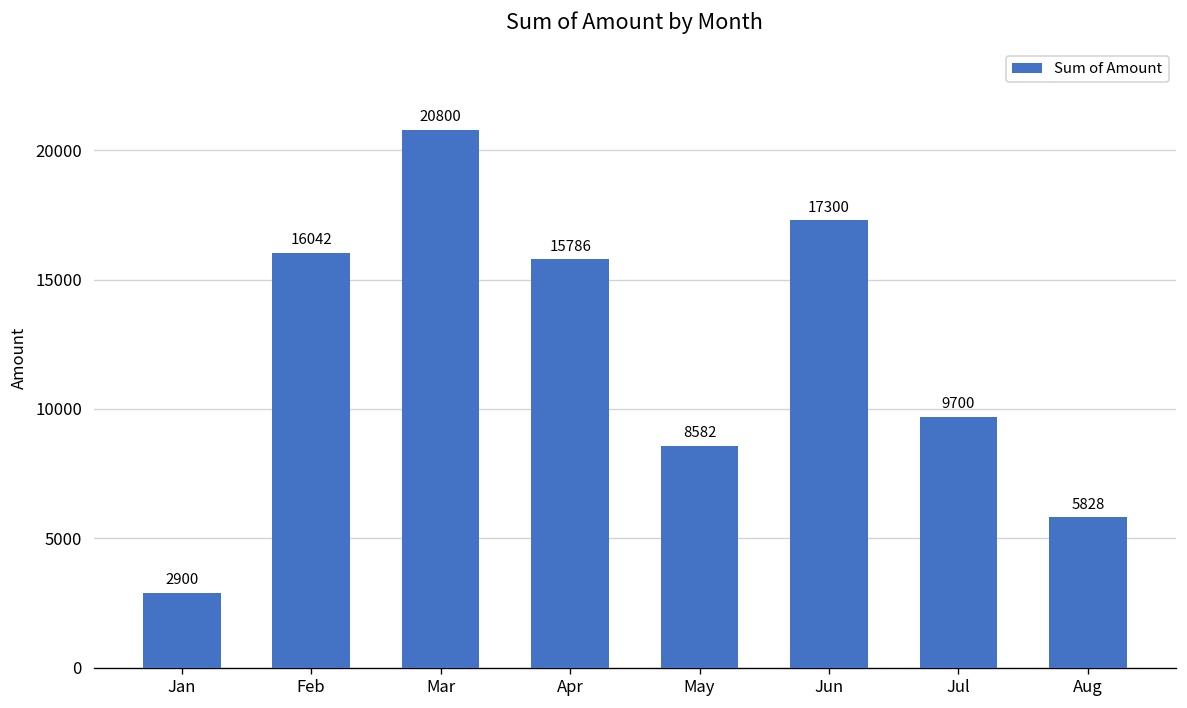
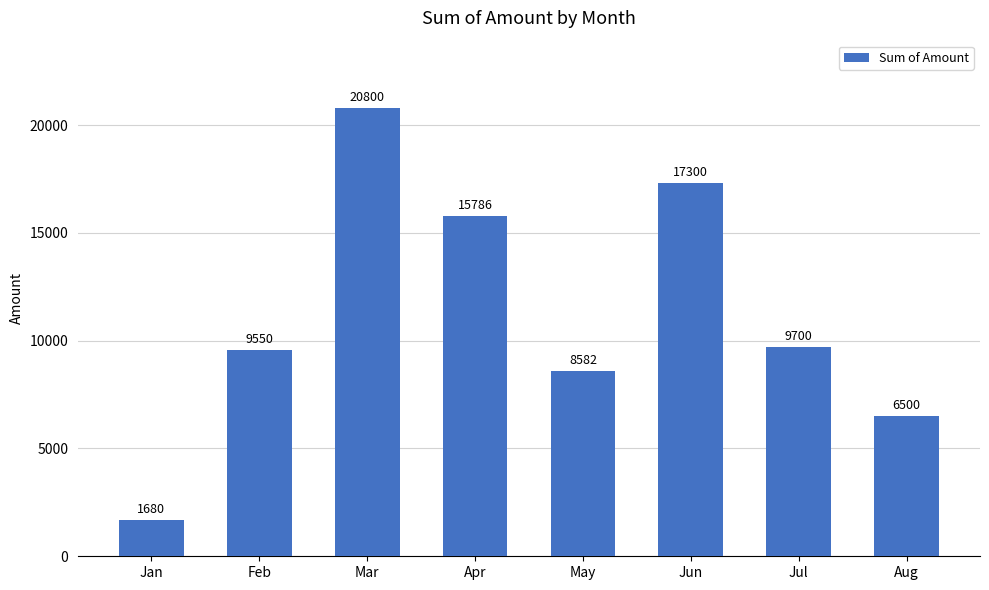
Jan: 2900 -> 1680
Feb: 16042 -> 9550
Aug: 5828 -> 6500
